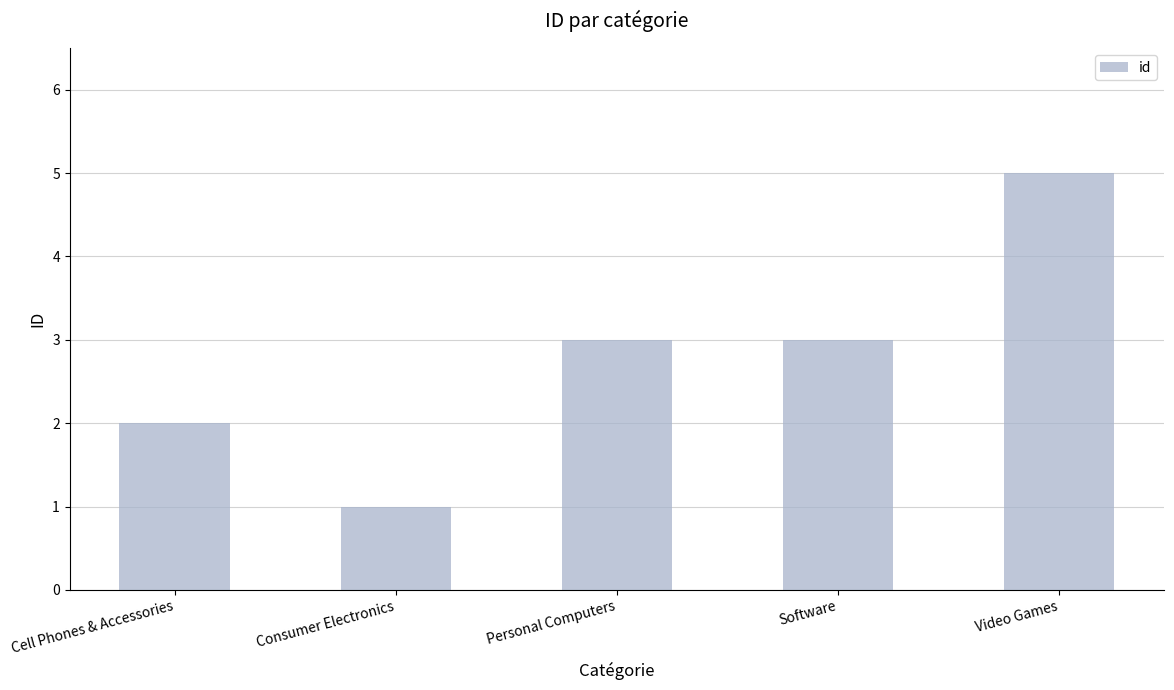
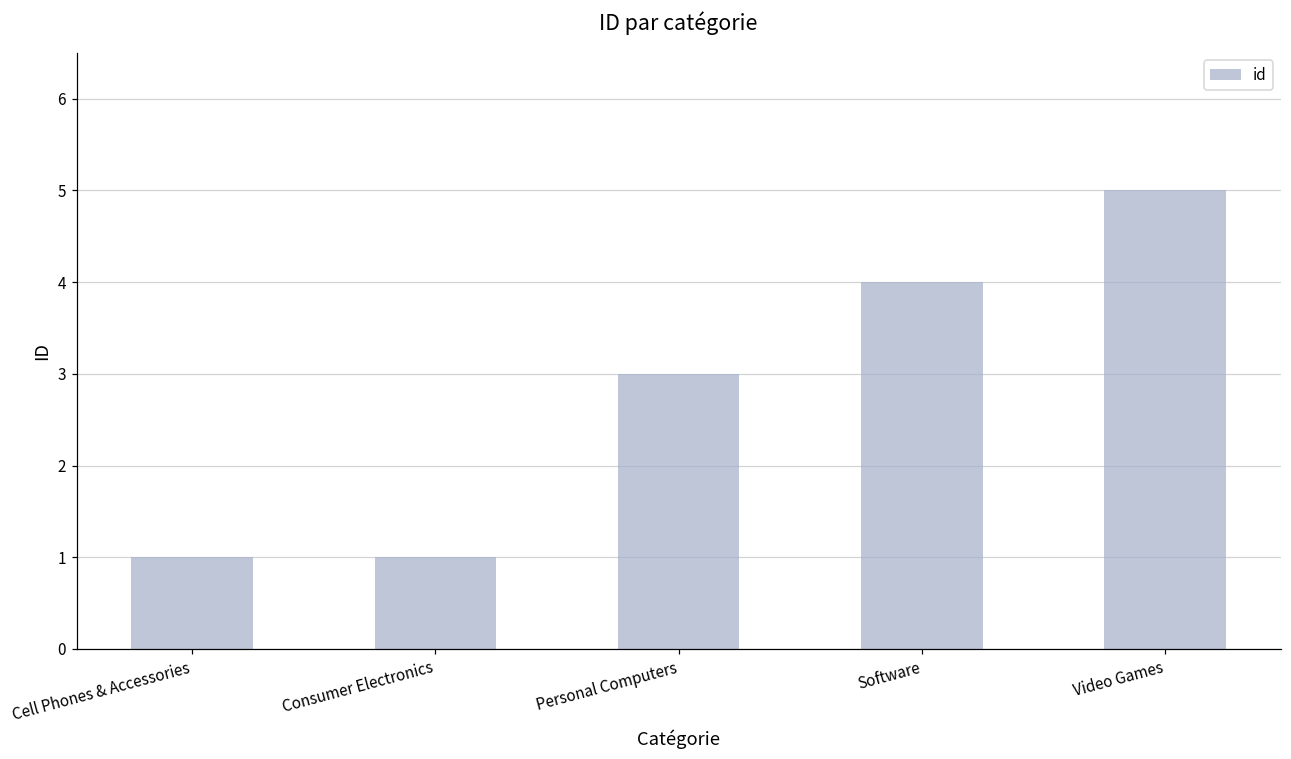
Cell Phones & Accessories: 2 -> 1
Software: 3 -> 4
